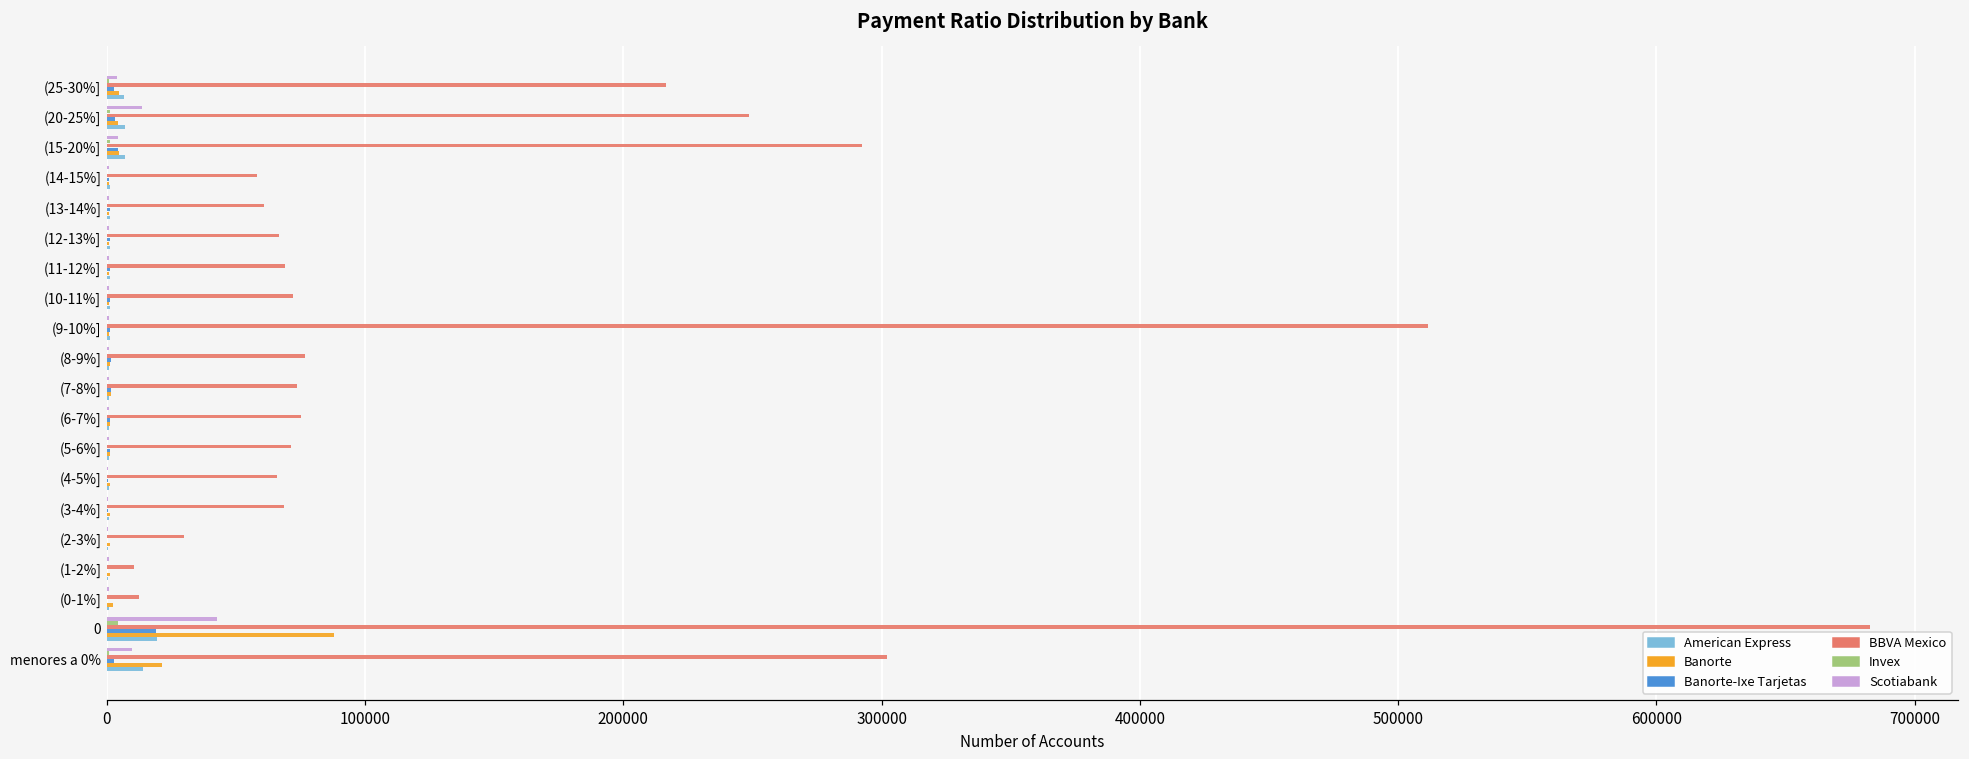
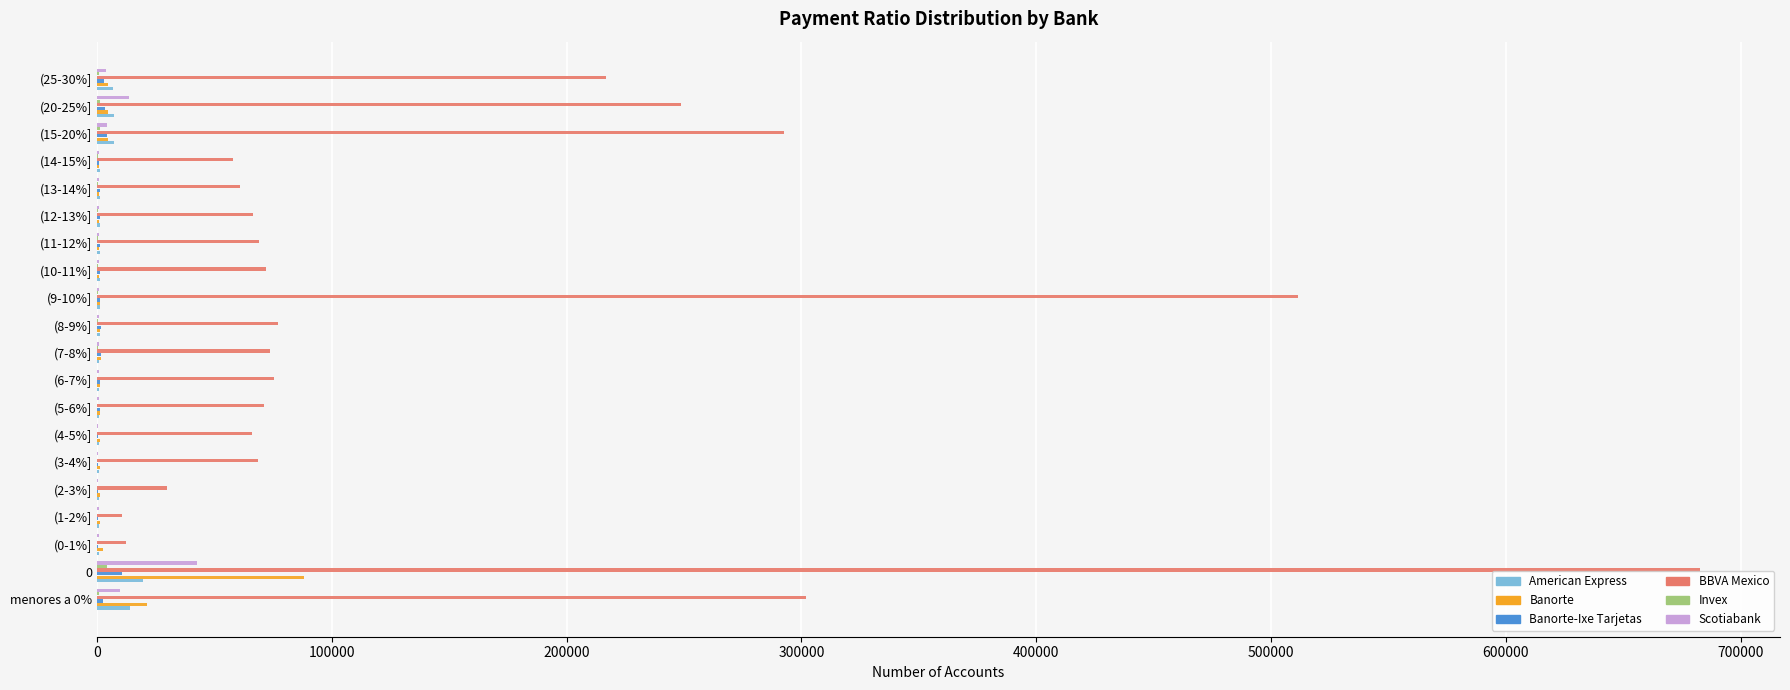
Banorte-Ixe Tarjetas, 0: 19000 -> 11000
